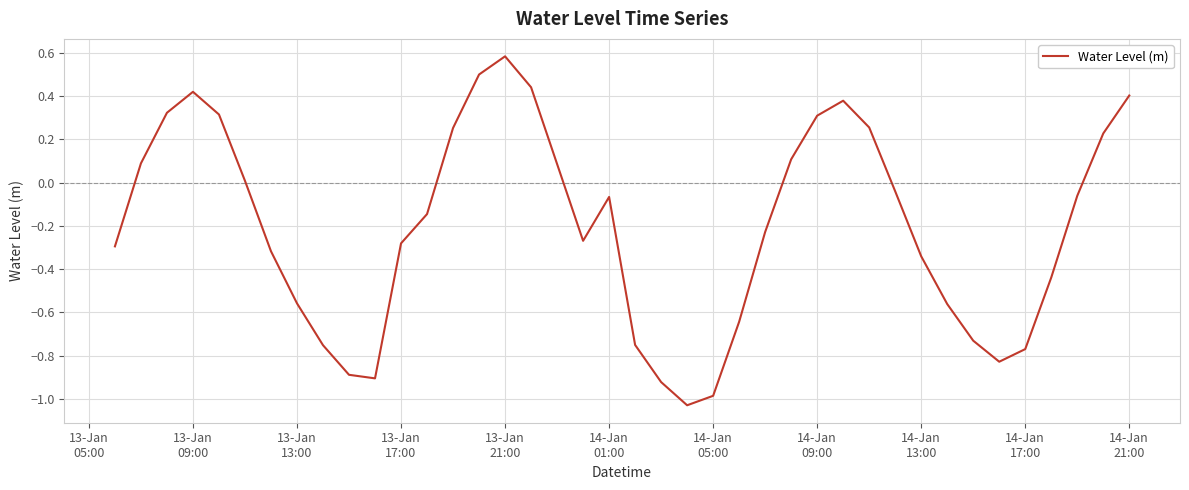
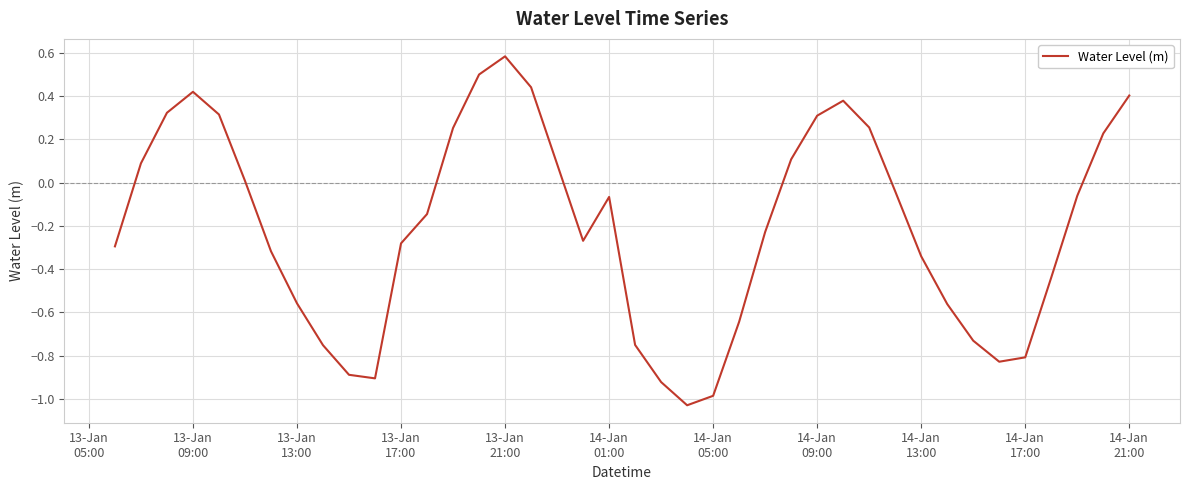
14-Jan 17:00: -0.77 -> -0.81
